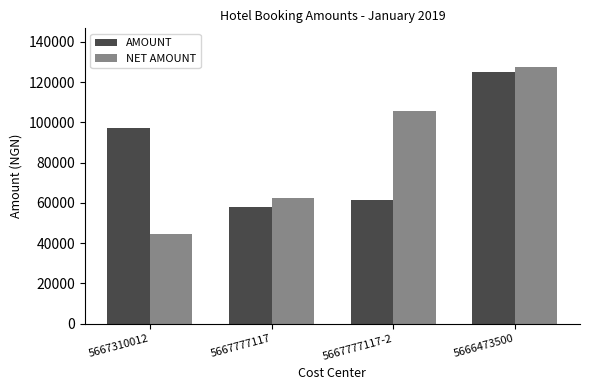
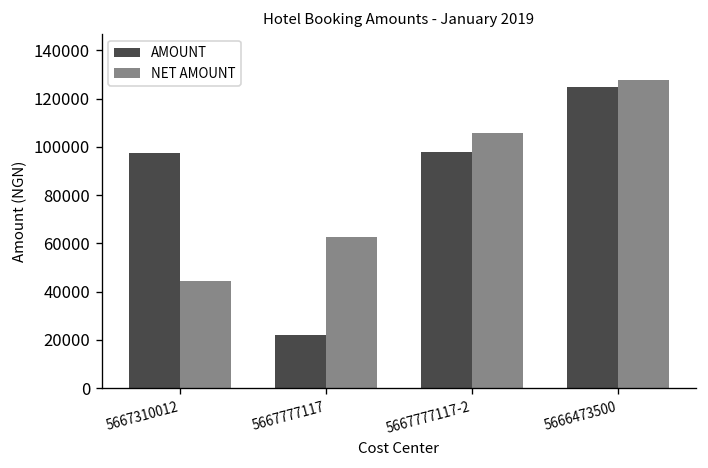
AMOUNT, 5667777117: 58000 -> 22000
AMOUNT, 5667777117-2: 61000 -> 98000
